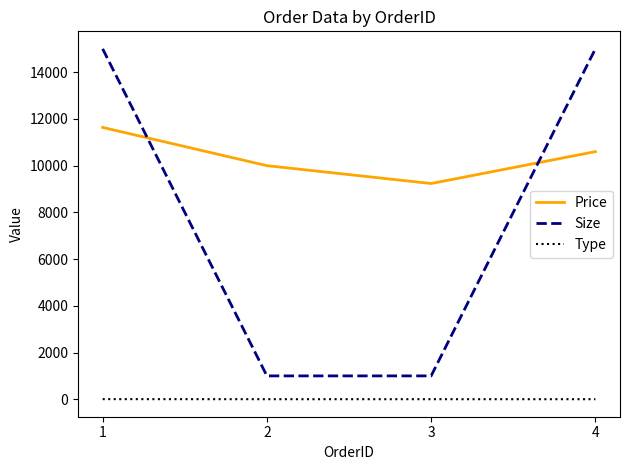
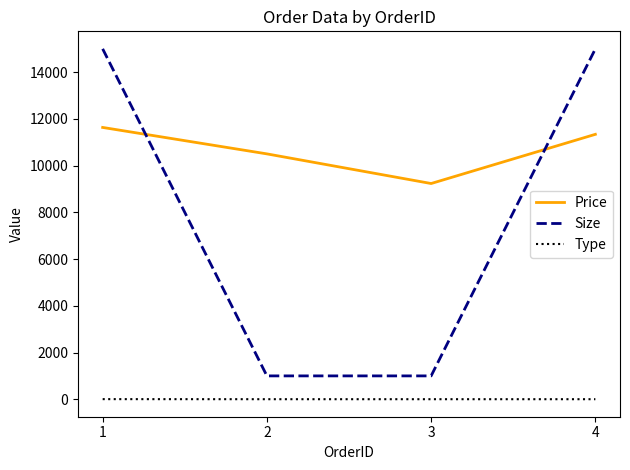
Price, 2: 10000 -> 10500
Price, 4: 10600 -> 11300
